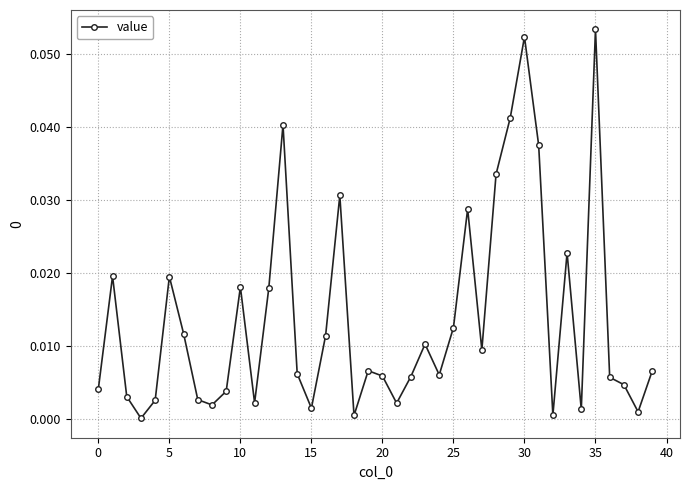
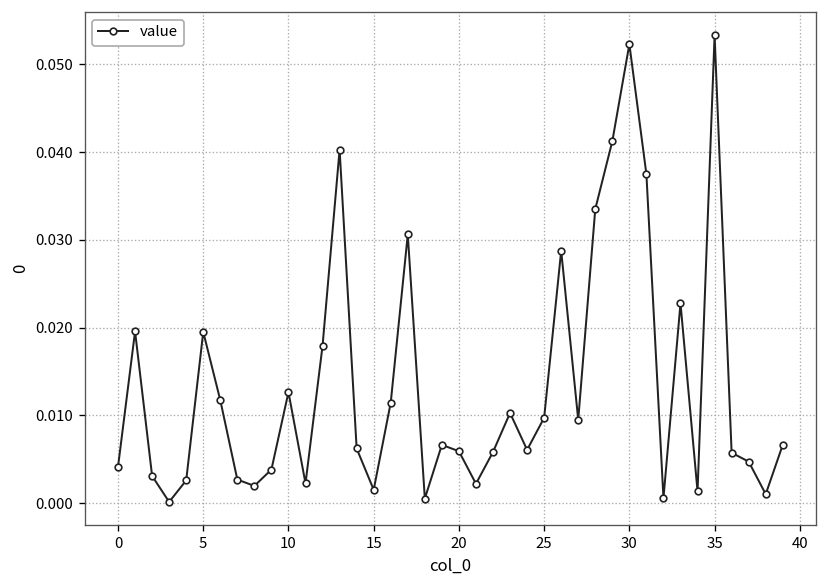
10: 0.018 -> 0.013
25: 0.013 -> 0.010
